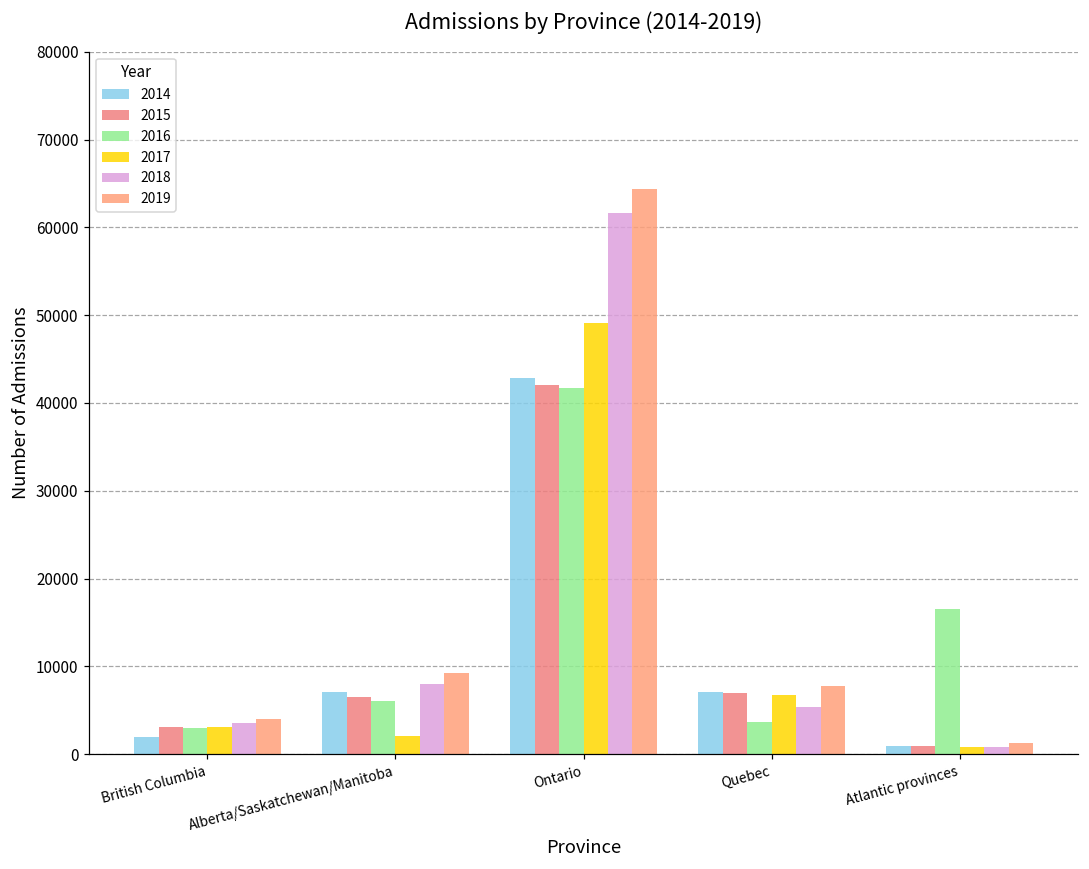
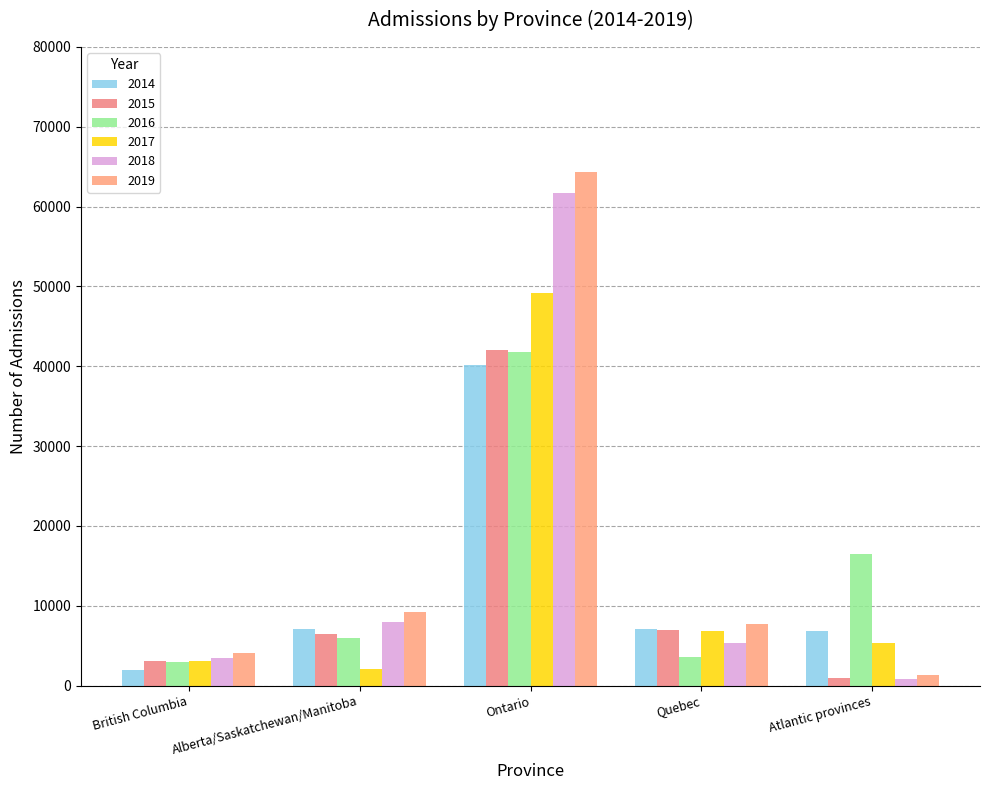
2014, Ontario: 43000 -> 40000
2014, Atlantic provinces: 1000 -> 7000
2017, Atlantic provinces: 1000 -> 5000
